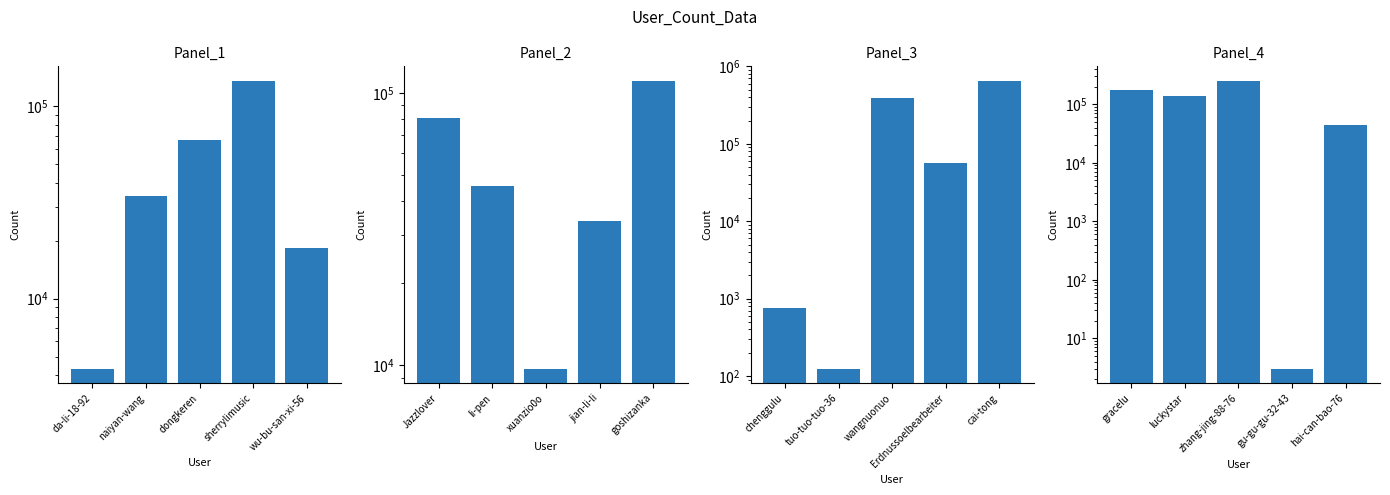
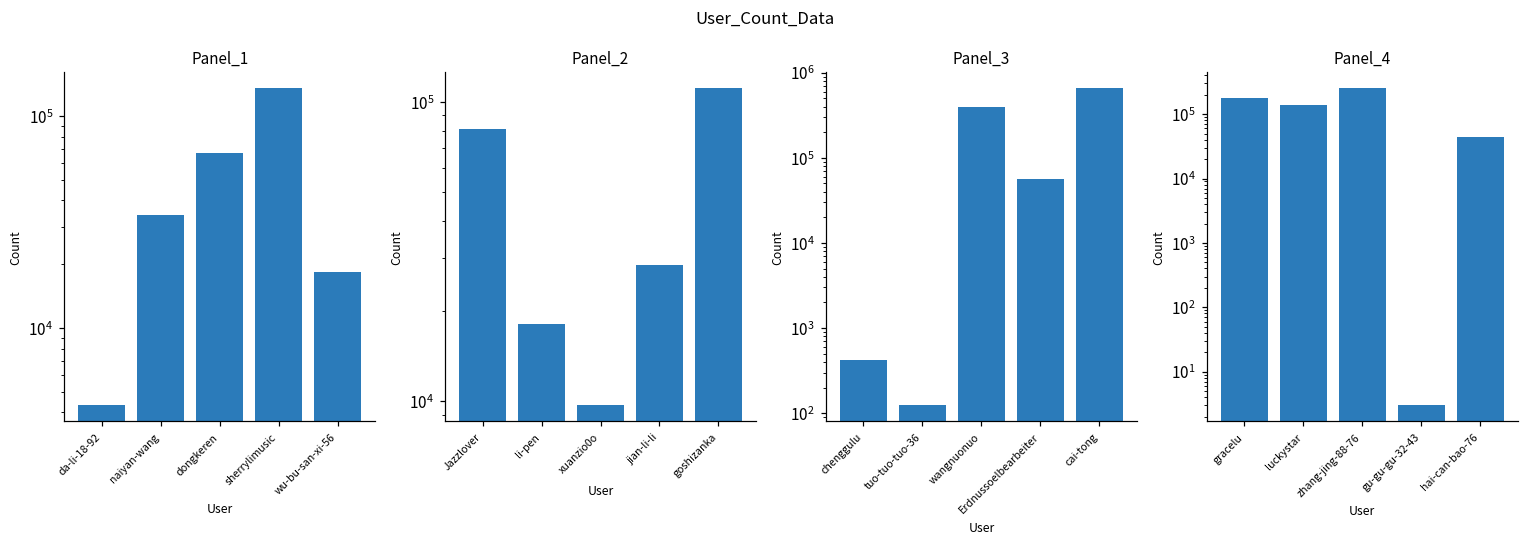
Panel_2, li-pen: 45000 -> 18000
Panel_2, jian-li-li: 34000 -> 29000
Panel_3, chenggulu: 800 -> 400
